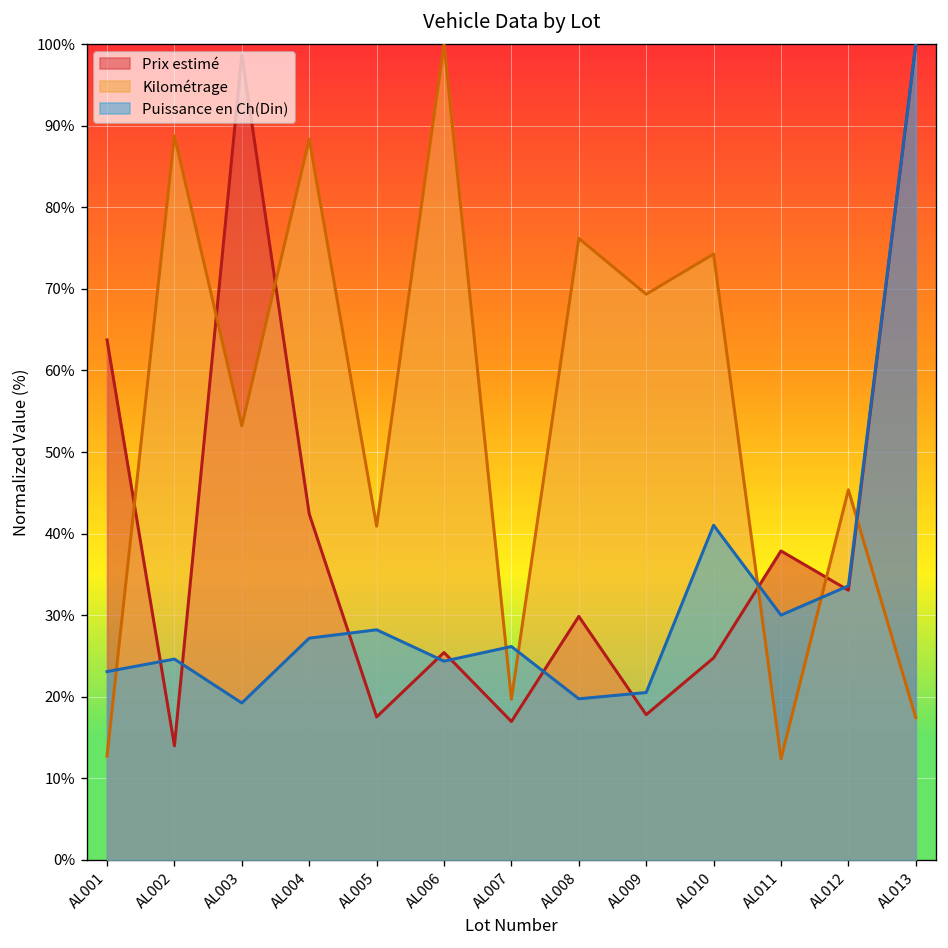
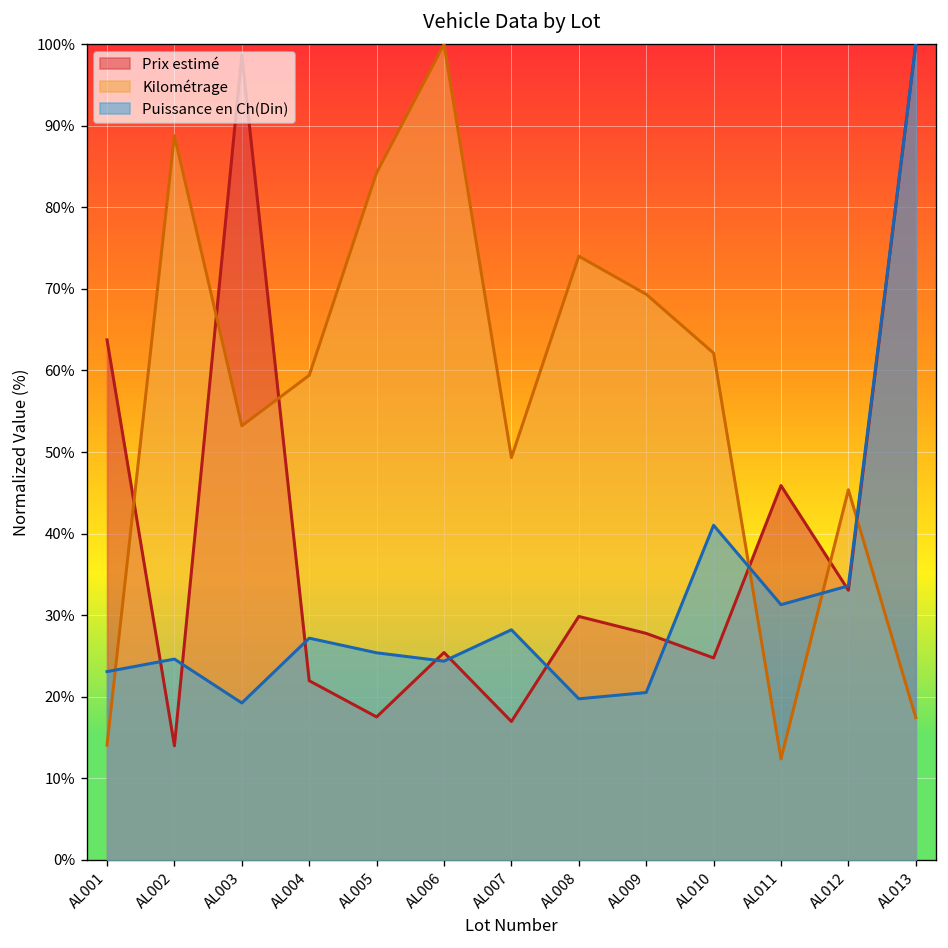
Kilométrage, AL001: 13% -> 14%
Prix estimé, AL004: 42% -> 22%
Kilométrage, AL004: 88% -> 59%
Kilométrage, AL005: 41% -> 84%
Puissance en Ch(Din), AL005: 28% -> 25%
Kilométrage, AL007: 20% -> 49%
Puissance en Ch(Din), AL007: 26% -> 28%
Kilométrage, AL008: 76% -> 74%
Prix estimé, AL009: 18% -> 28%
Kilométrage, AL010: 74% -> 62%
Prix estimé, AL011: 38% -> 46%
Puissance en Ch(Din), AL011: 30% -> 31%
